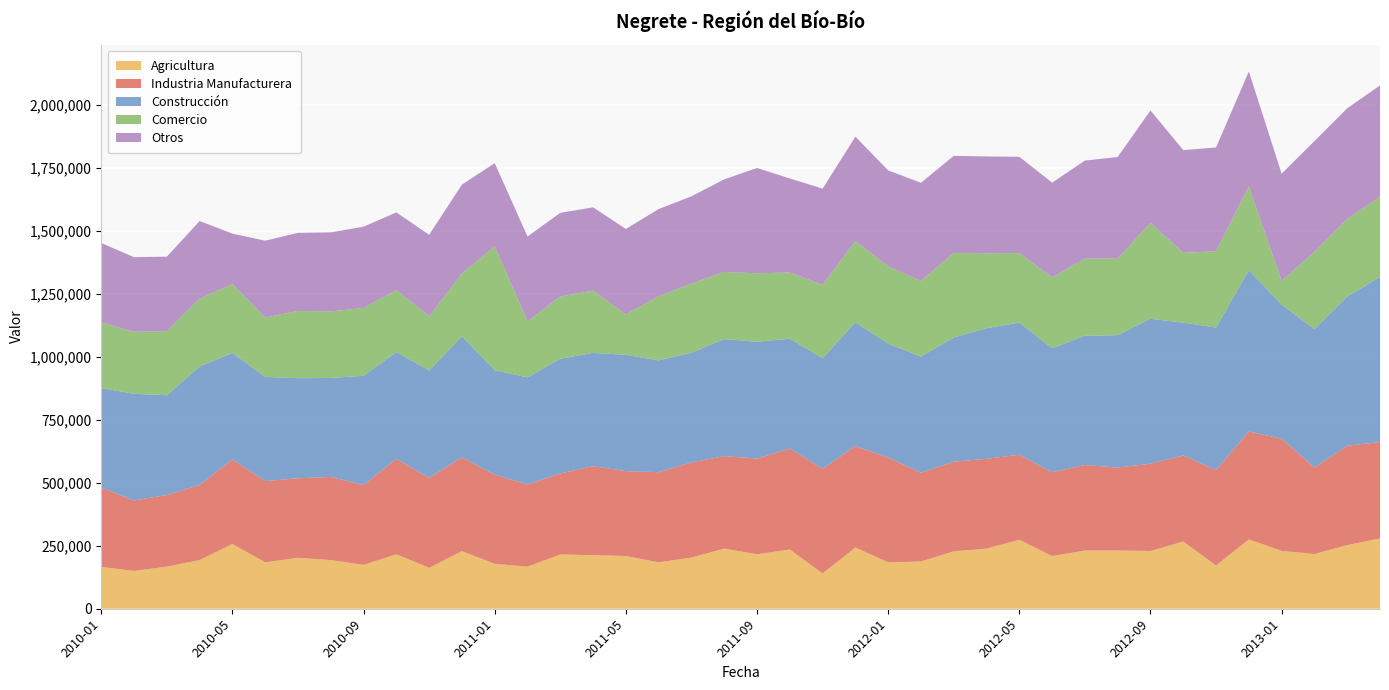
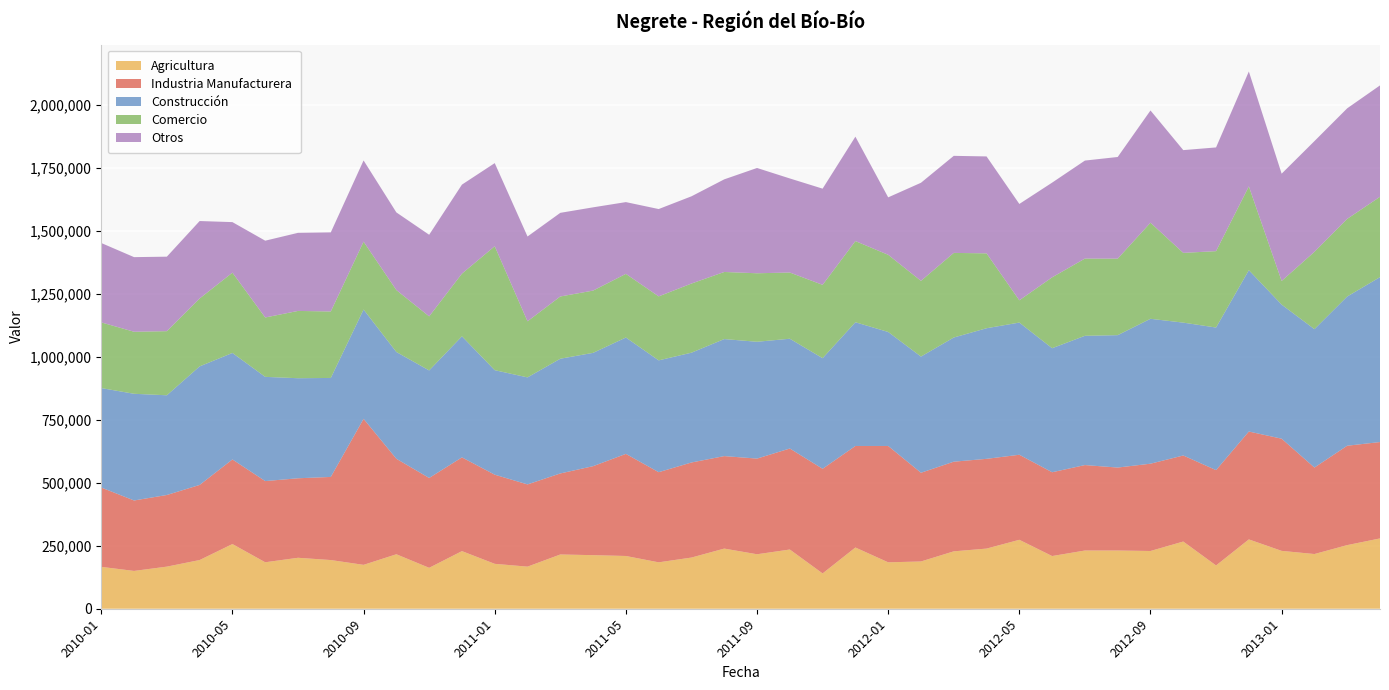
Comercio, 2010-05: 270,000 -> 320,000
Industria Manufacturera, 2010-09: 320,000 -> 580,000
Industria Manufacturera, 2011-05: 340,000 -> 410,000
Comercio, 2011-05: 160,000 -> 250,000
Otros, 2011-05: 340,000 -> 290,000
Industria Manufacturera, 2012-01: 420,000 -> 460,000
Otros, 2012-01: 380,000 -> 230,000
Comercio, 2012-05: 280,000 -> 90,000
